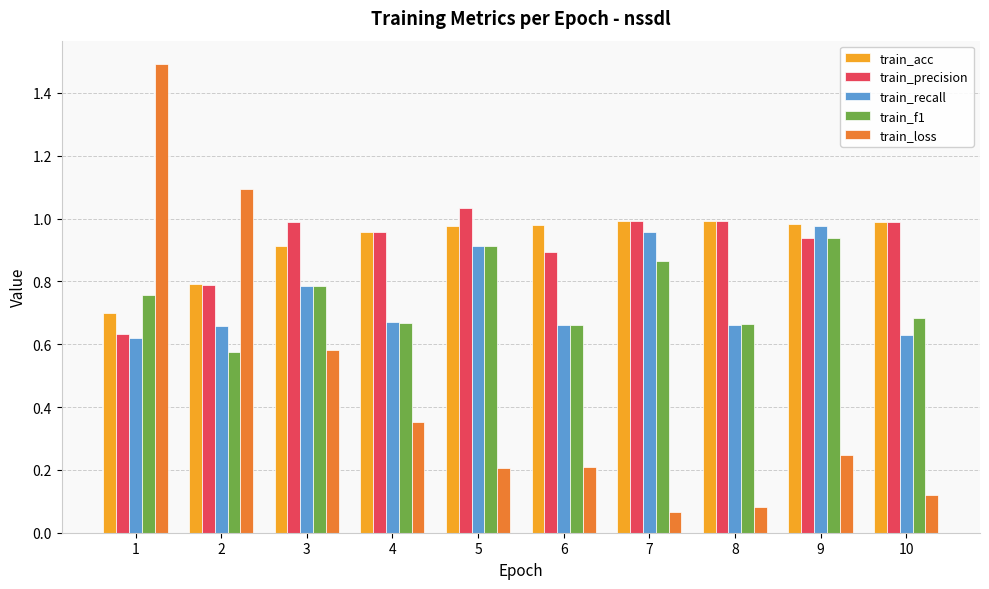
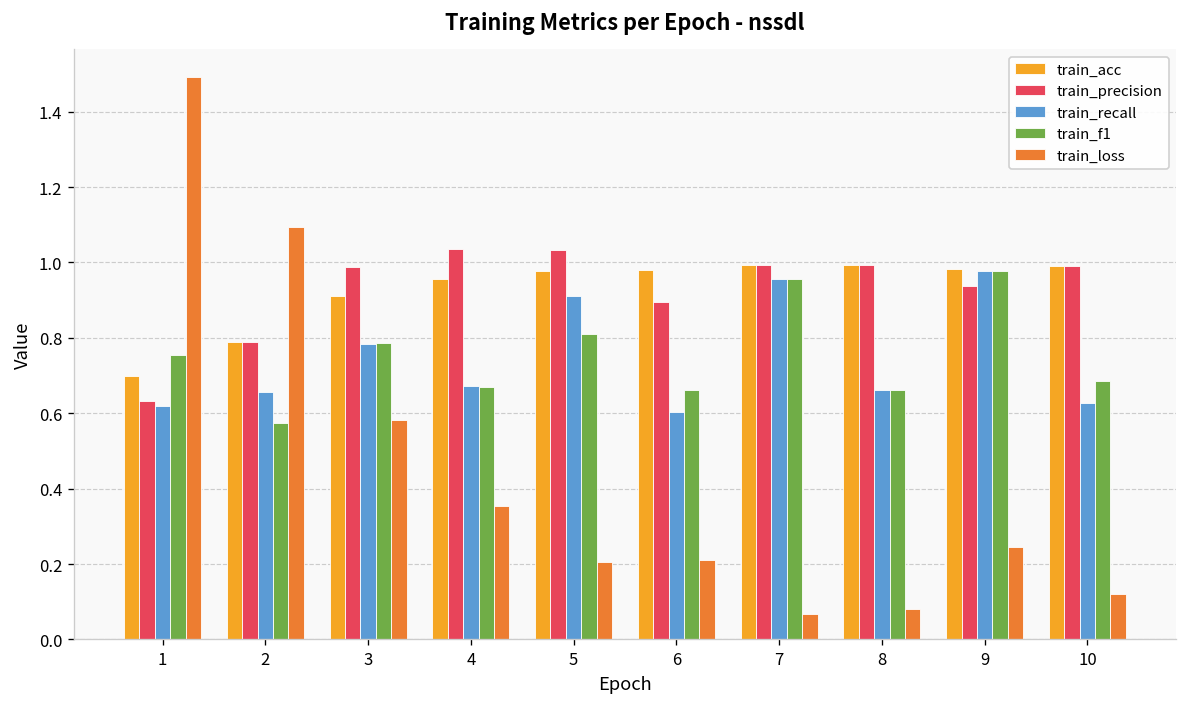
train_precision, 4: 0.96 -> 1.03
train_f1, 5: 0.91 -> 0.81
train_recall, 6: 0.66 -> 0.60
train_f1, 7: 0.86 -> 0.96
train_f1, 9: 0.94 -> 0.98
